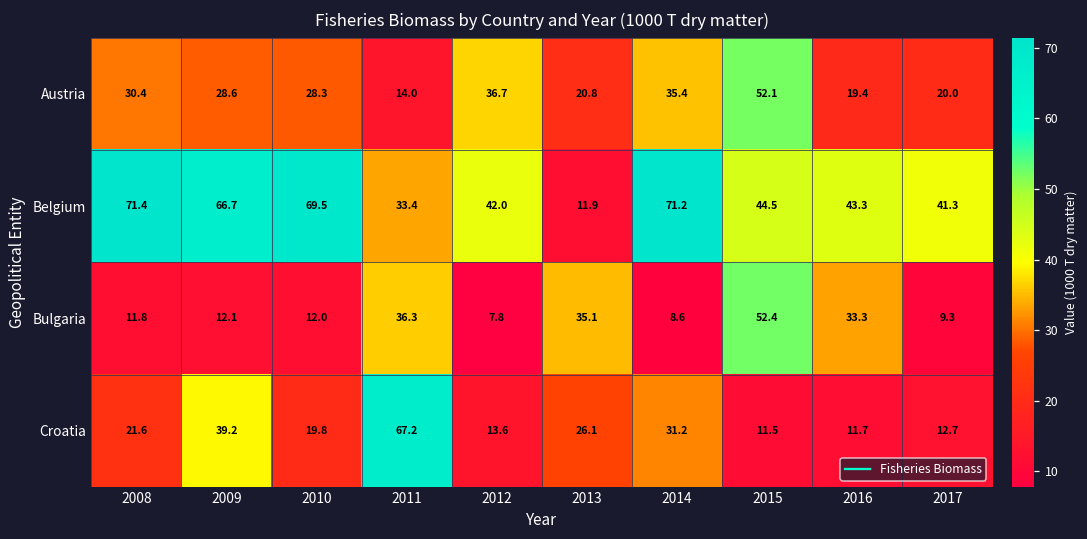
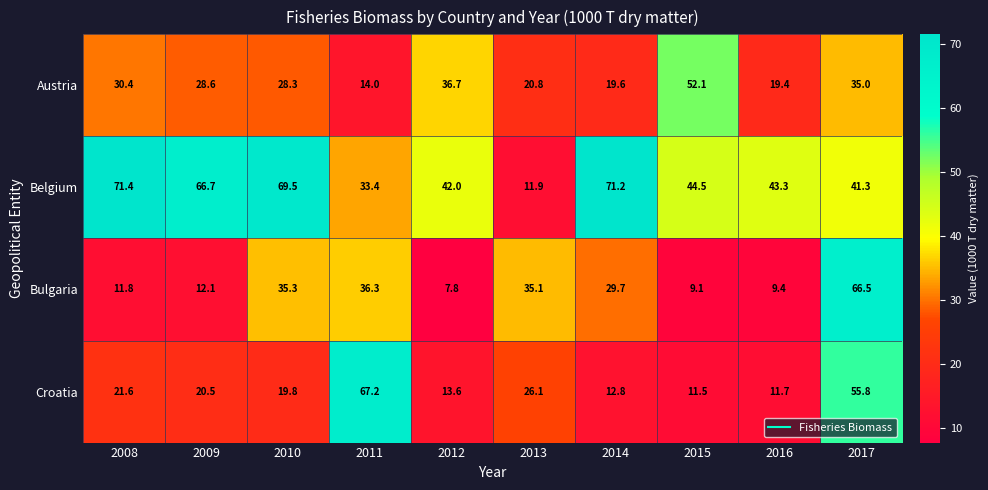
Austria, 2014: 35.4 -> 19.6
Austria, 2017: 20.0 -> 35.0
Bulgaria, 2010: 12.0 -> 35.3
Bulgaria, 2014: 8.6 -> 29.7
Bulgaria, 2015: 52.4 -> 9.1
Bulgaria, 2016: 33.3 -> 9.4
Bulgaria, 2017: 9.3 -> 66.5
Croatia, 2009: 39.2 -> 20.5
Croatia, 2014: 31.2 -> 12.8
Croatia, 2017: 12.7 -> 55.8
